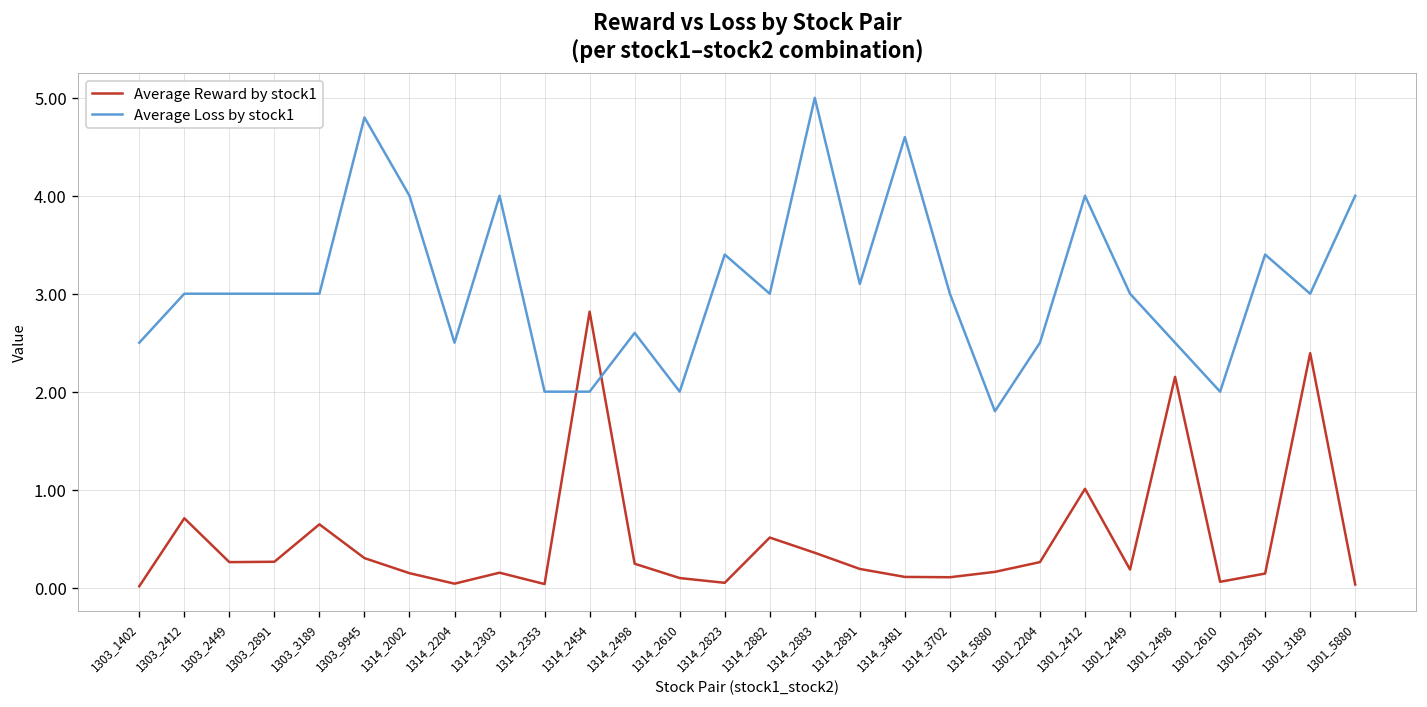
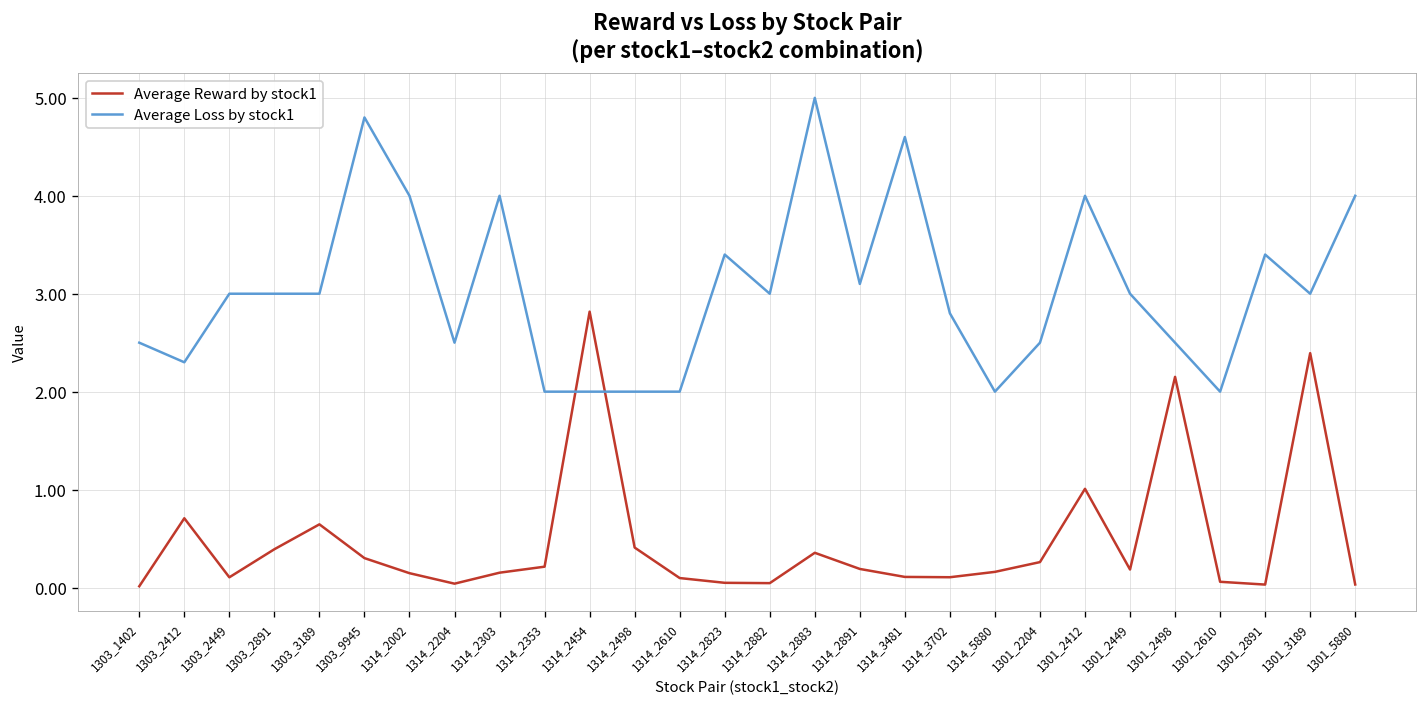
Average Loss by stock1, 1303_2412: 3.0 -> 2.3
Average Reward by stock1, 1303_2449: 0.3 -> 0.1
Average Reward by stock1, 1303_2891: 0.3 -> 0.4
Average Reward by stock1, 1314_2353: 0.0 -> 0.2
Average Reward by stock1, 1314_2498: 0.2 -> 0.4
Average Loss by stock1, 1314_2498: 2.6 -> 2.0
Average Reward by stock1, 1314_2882: 0.5 -> 0.0
Average Loss by stock1, 1314_3702: 3.0 -> 2.8
Average Loss by stock1, 1314_5880: 1.8 -> 2.0
Average Reward by stock1, 1301_2891: 0.1 -> 0.0
